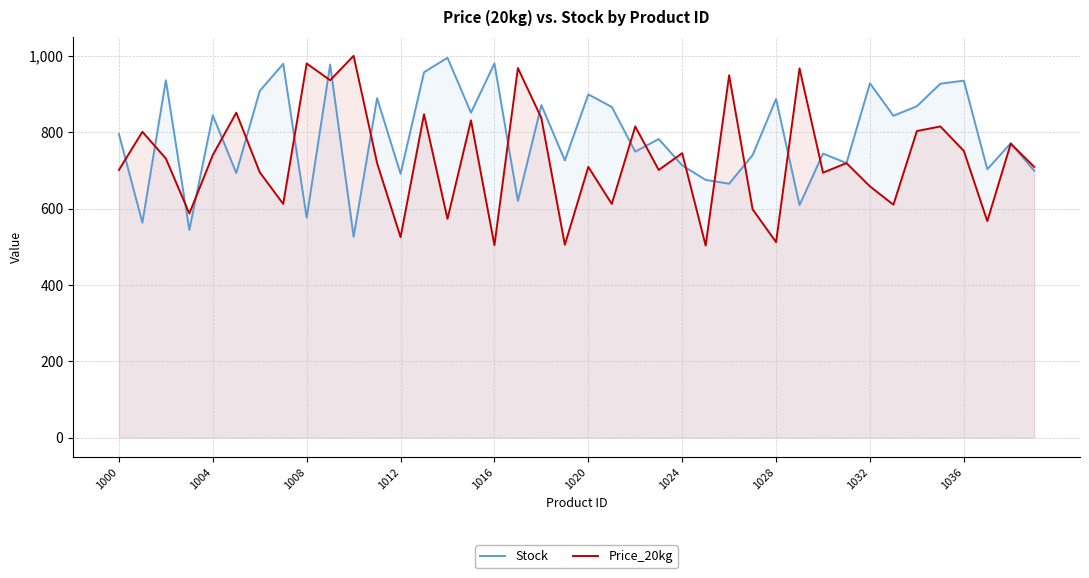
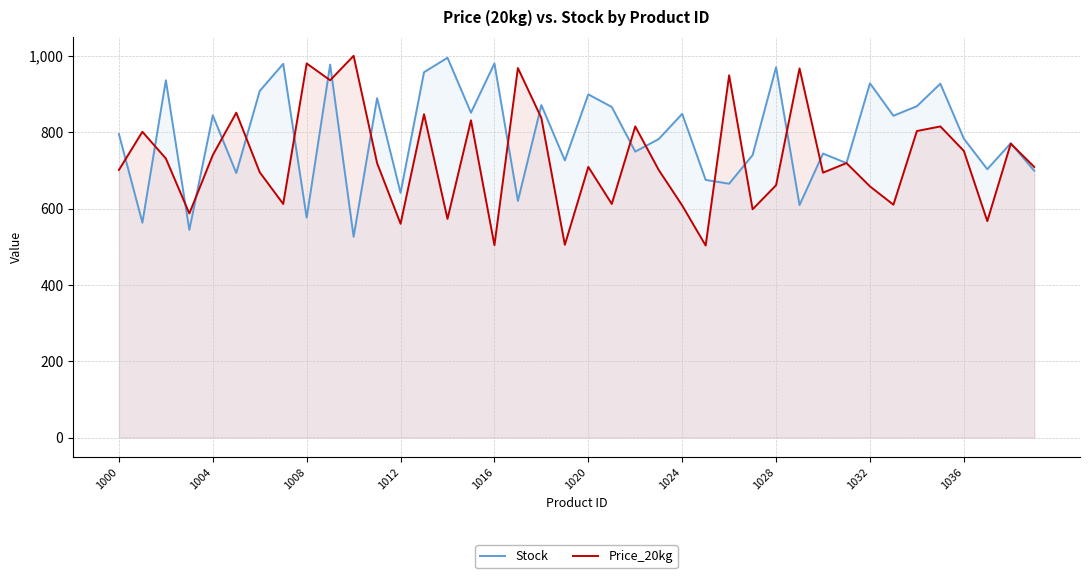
Stock, 1012: 690 -> 640
Price_20kg, 1012: 530 -> 560
Stock, 1024: 710 -> 850
Price_20kg, 1024: 750 -> 610
Stock, 1028: 890 -> 970
Price_20kg, 1028: 510 -> 660
Stock, 1036: 940 -> 780
